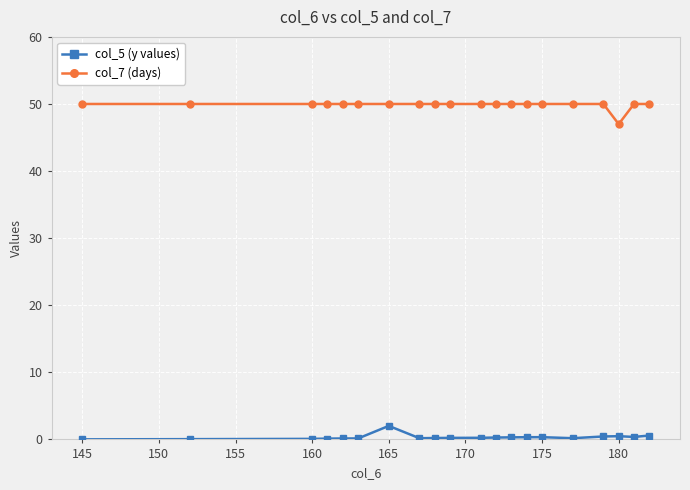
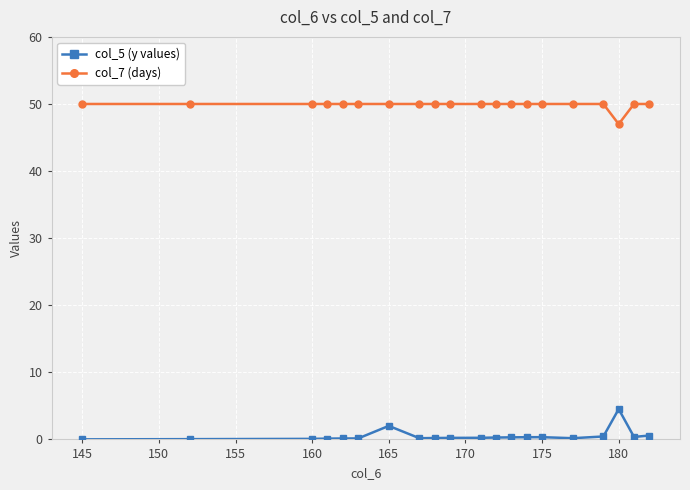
col_5 (y values), 180: 0 -> 5
